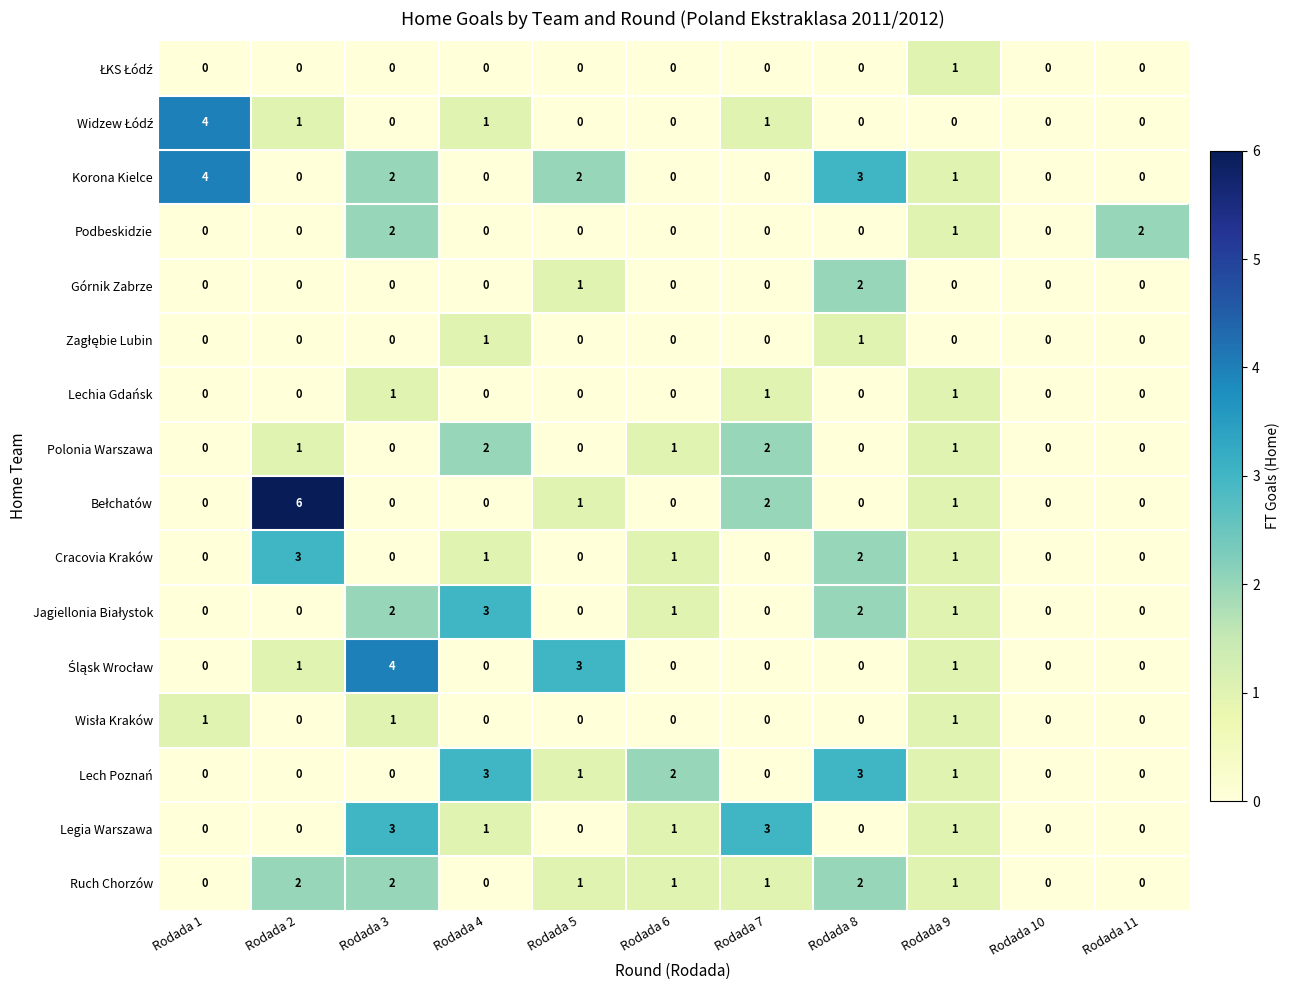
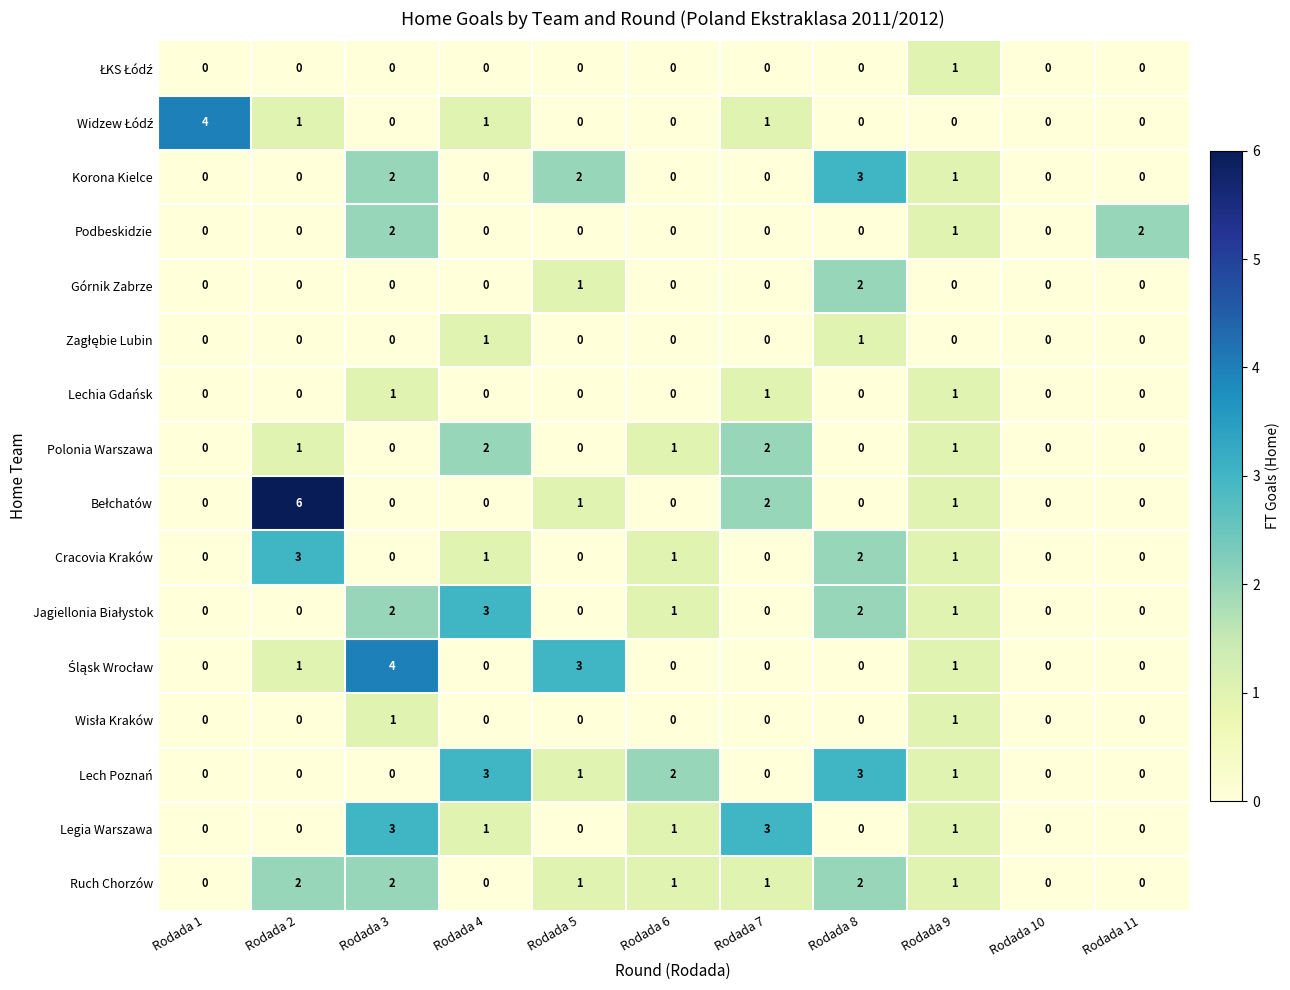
Korona Kielce, Rodada 1: 4 -> 0
Wisła Kraków, Rodada 1: 1 -> 0
